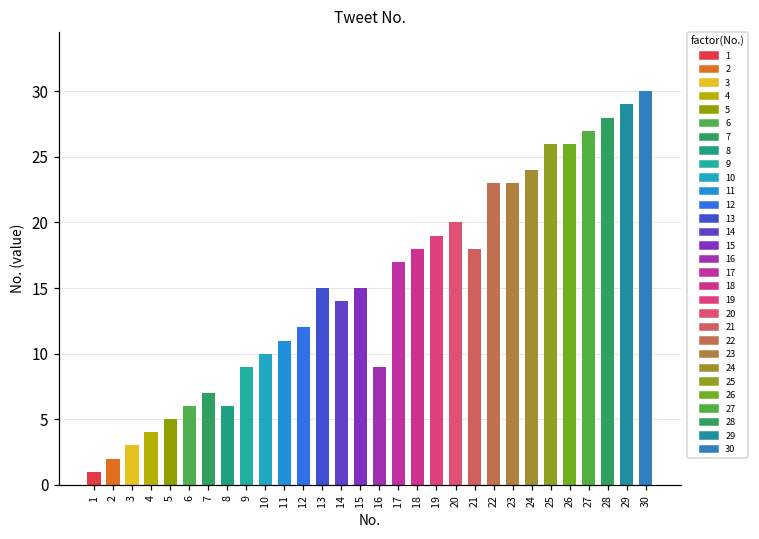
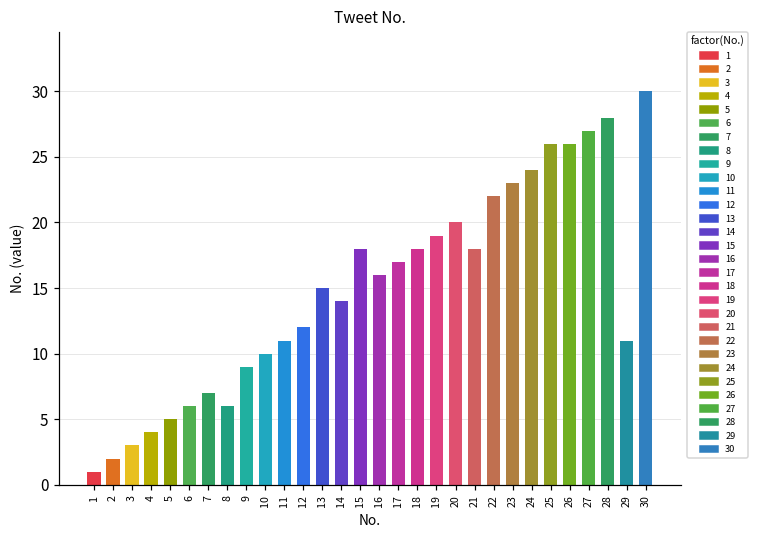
15: 15 -> 18
16: 9 -> 16
22: 23 -> 22
29: 29 -> 11
